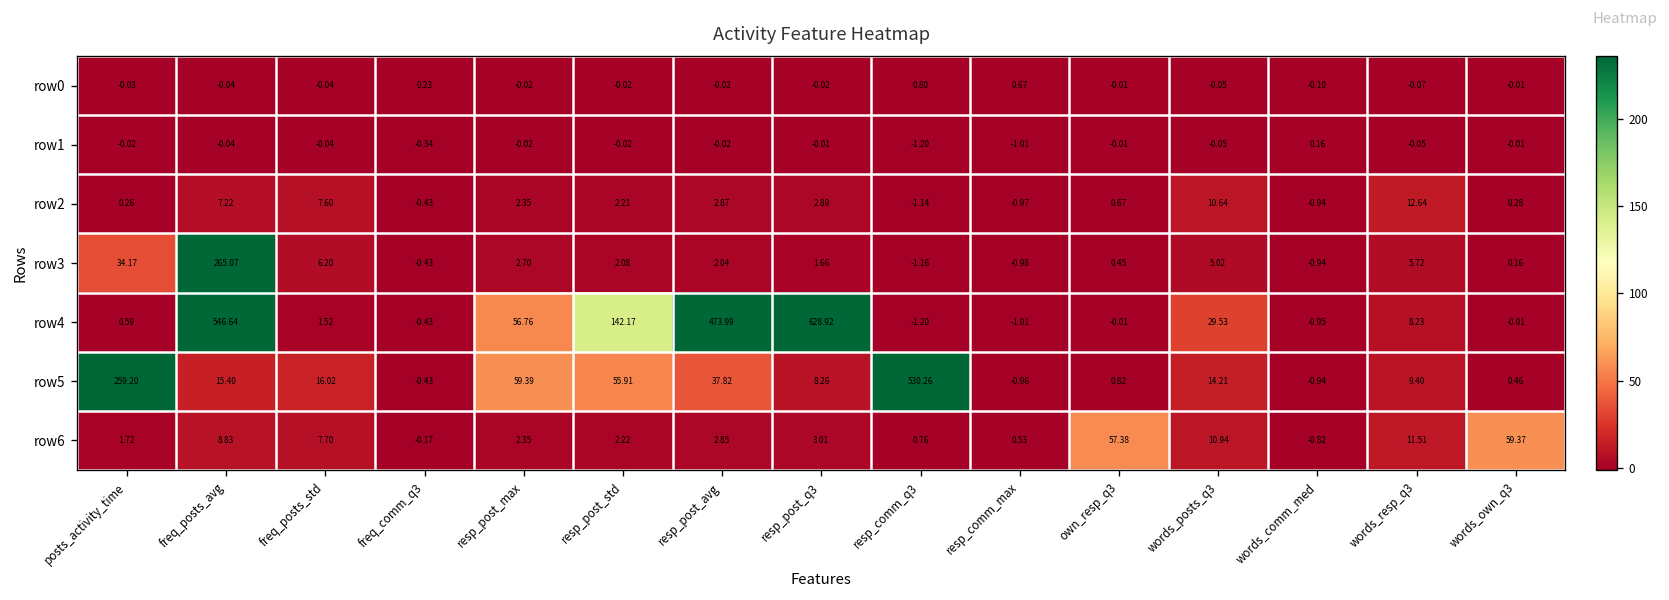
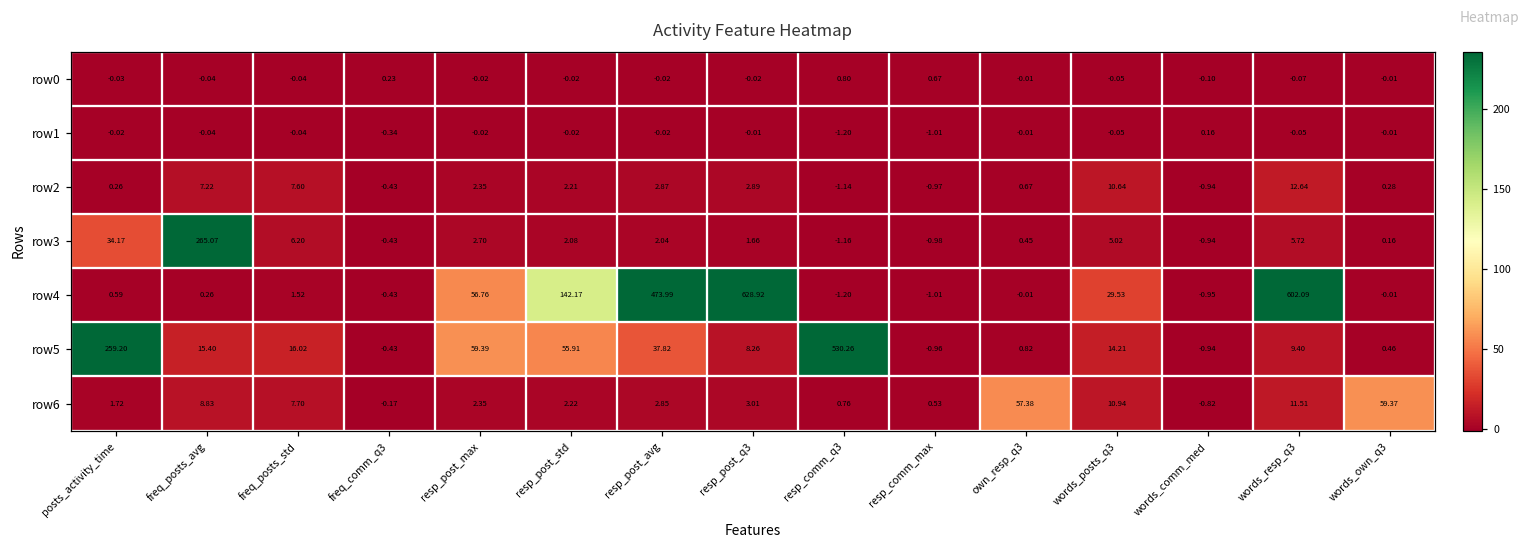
row4, freq_posts_avg: 546.64 -> 0.26
row4, words_resp_q3: 8.23 -> 602.09
